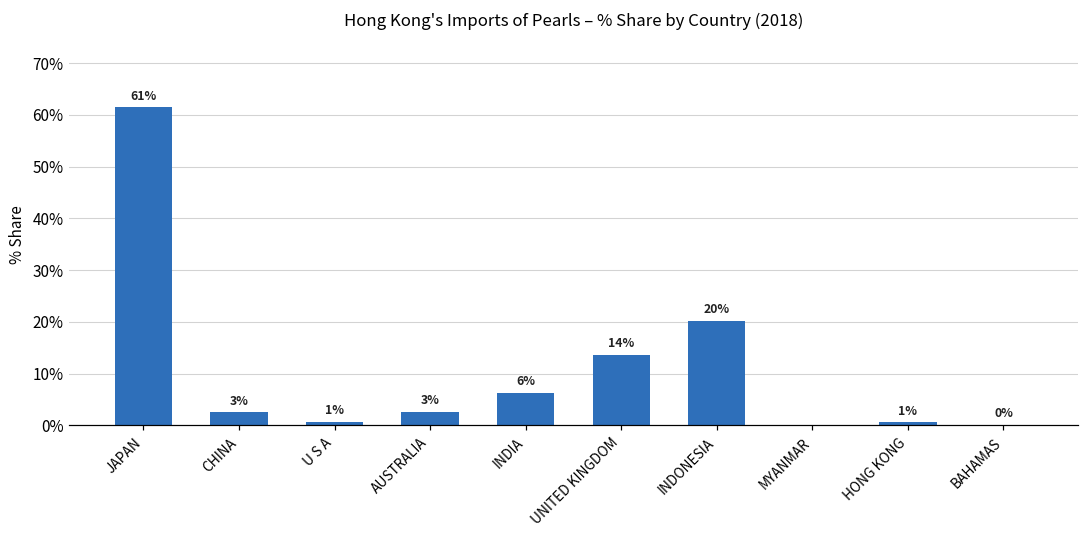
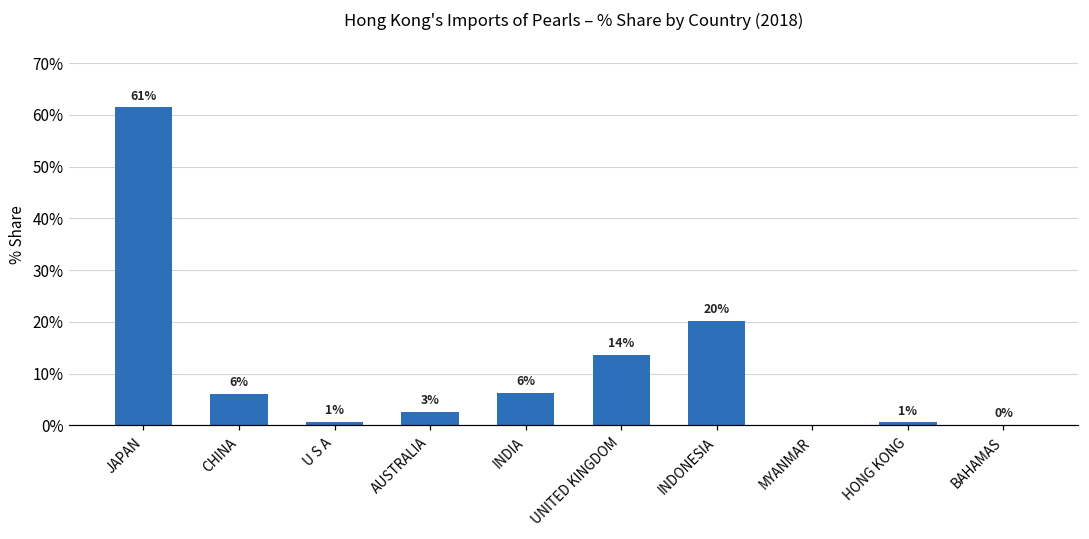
CHINA: 3% -> 6%
